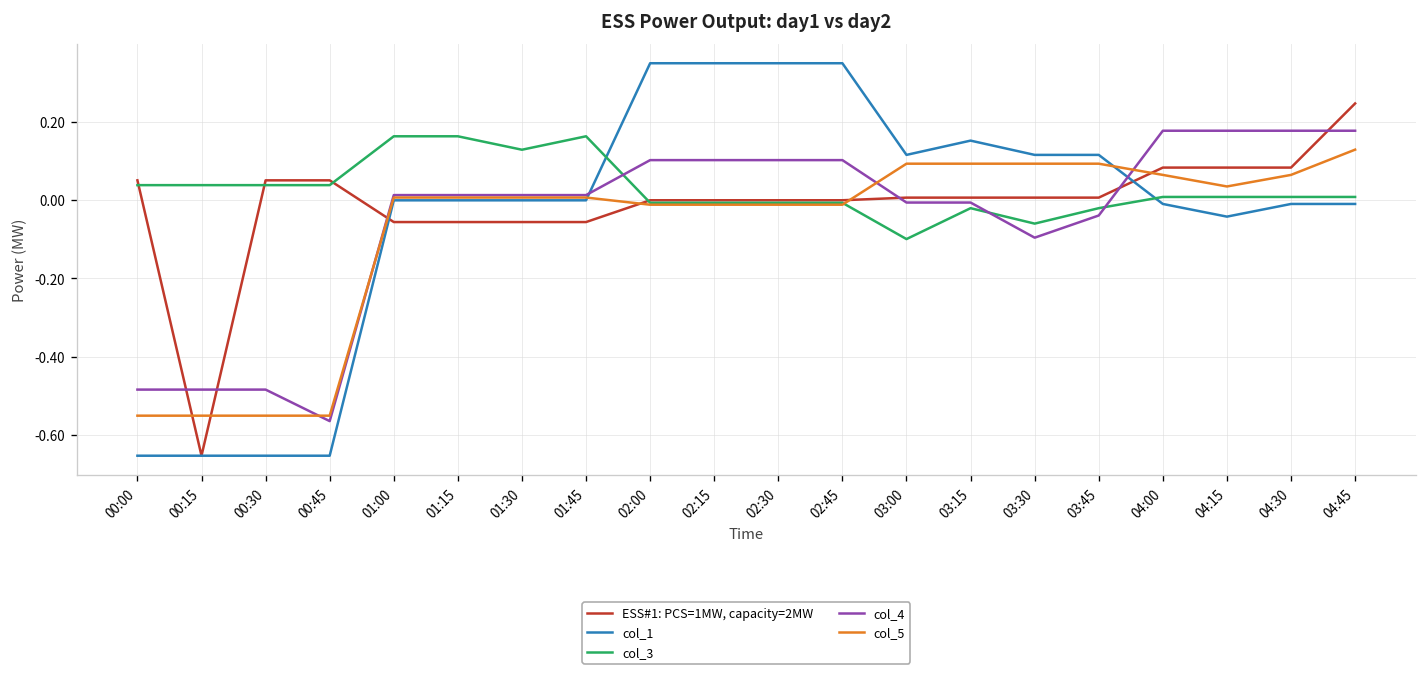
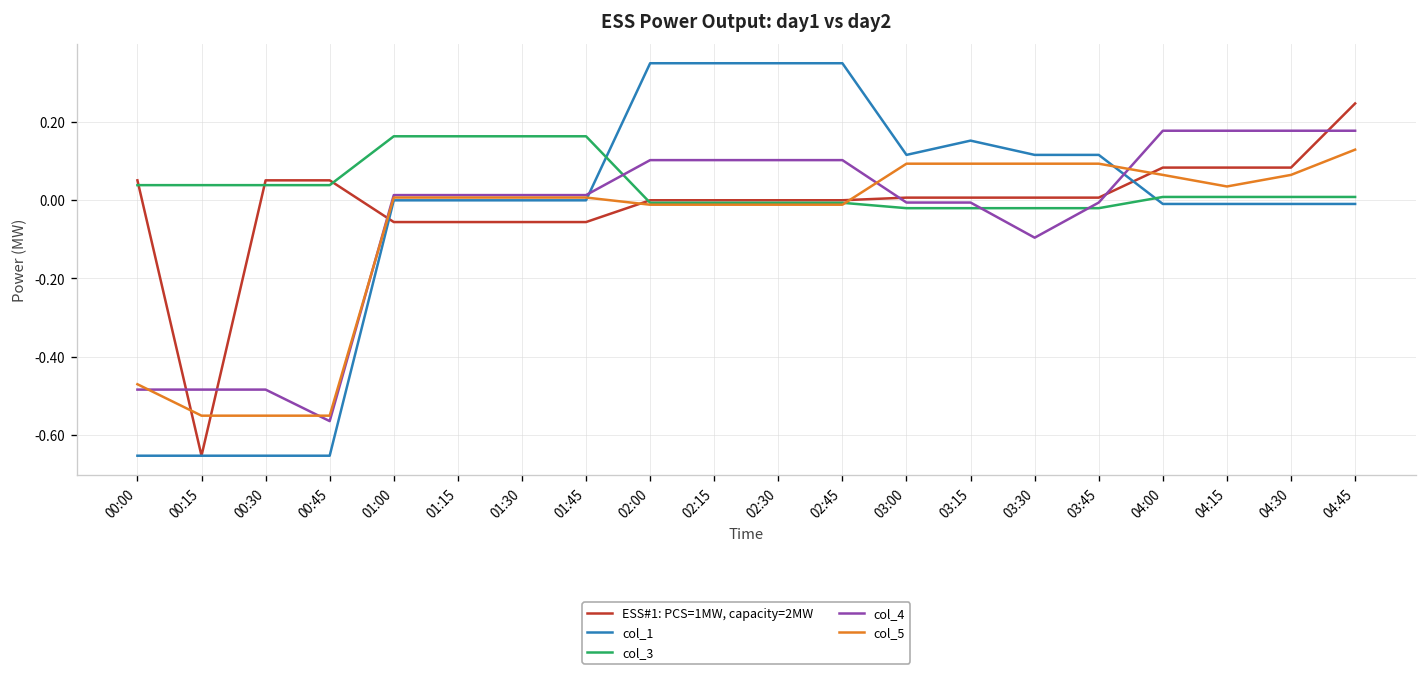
col_5, 00:00: -0.55 -> -0.47
col_3, 01:30: 0.13 -> 0.16
col_3, 03:00: -0.10 -> -0.02
col_3, 03:30: -0.06 -> -0.02
col_4, 03:45: -0.04 -> -0.01
col_1, 04:15: -0.04 -> -0.01
